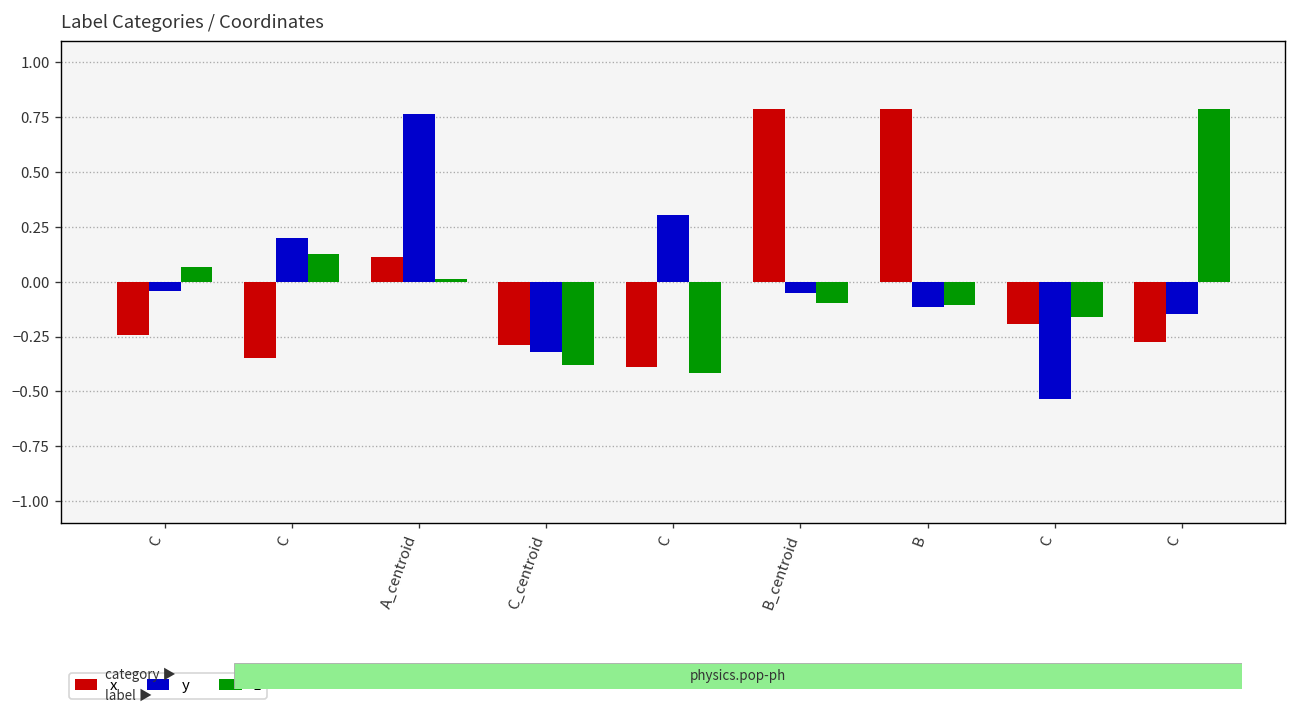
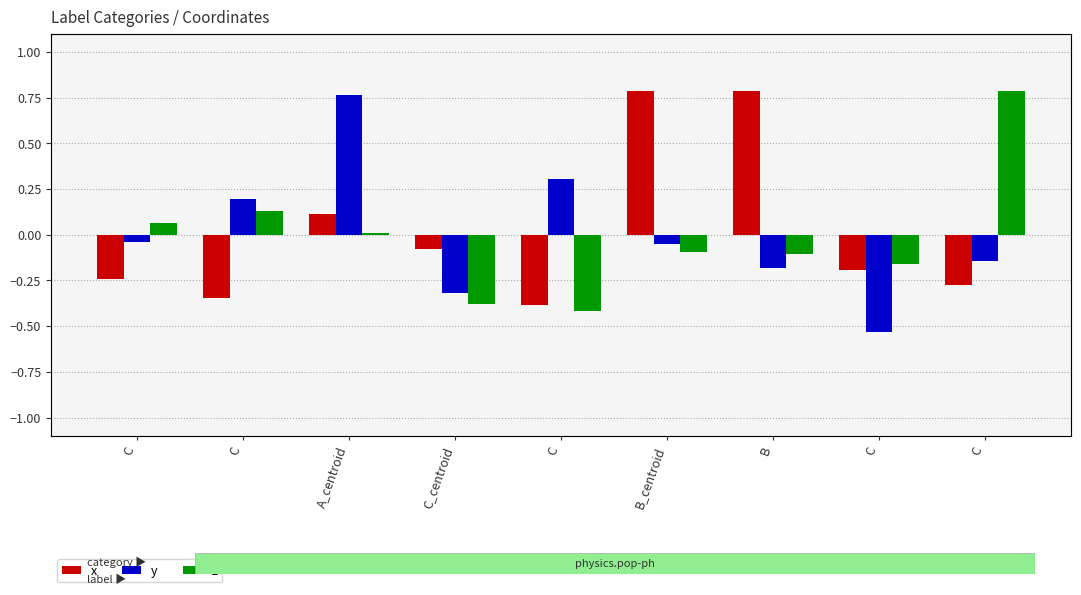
x, C_centroid: -0.29 -> -0.08
y, B: -0.11 -> -0.18
